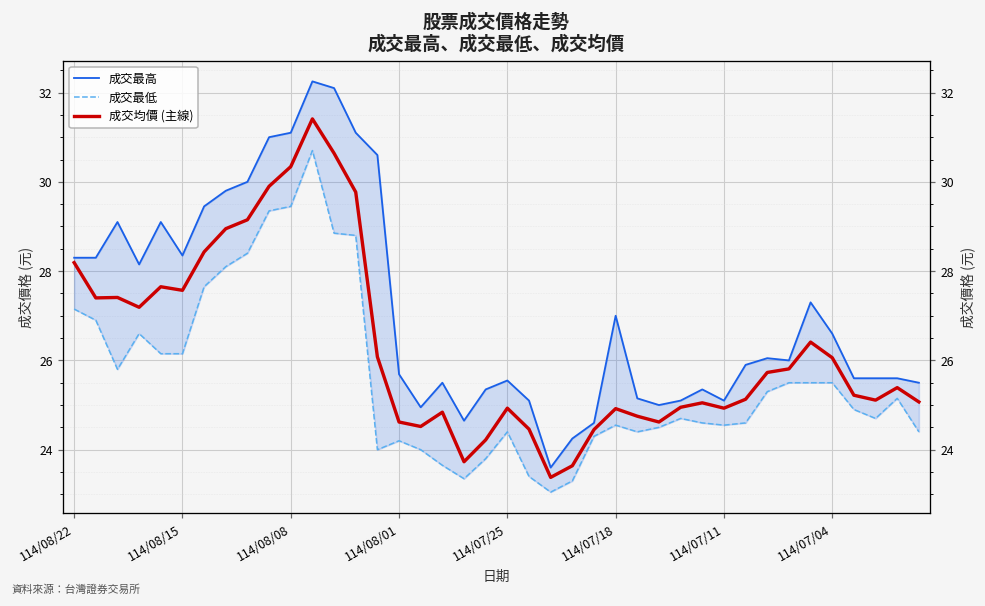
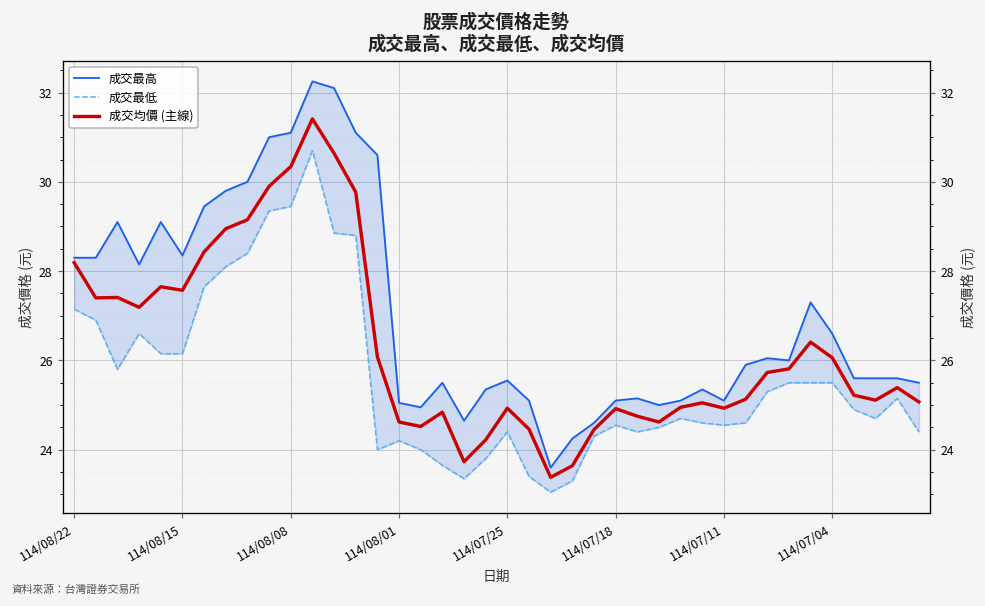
成交最高, 114/08/01: 25.7 -> 25.1
成交最高, 114/07/18: 27.0 -> 25.1
